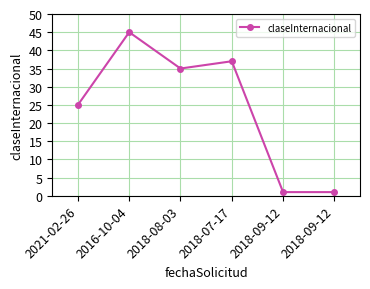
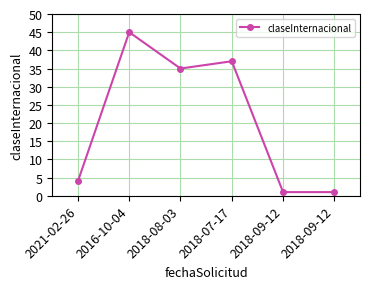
2021-02-26: 25 -> 4
